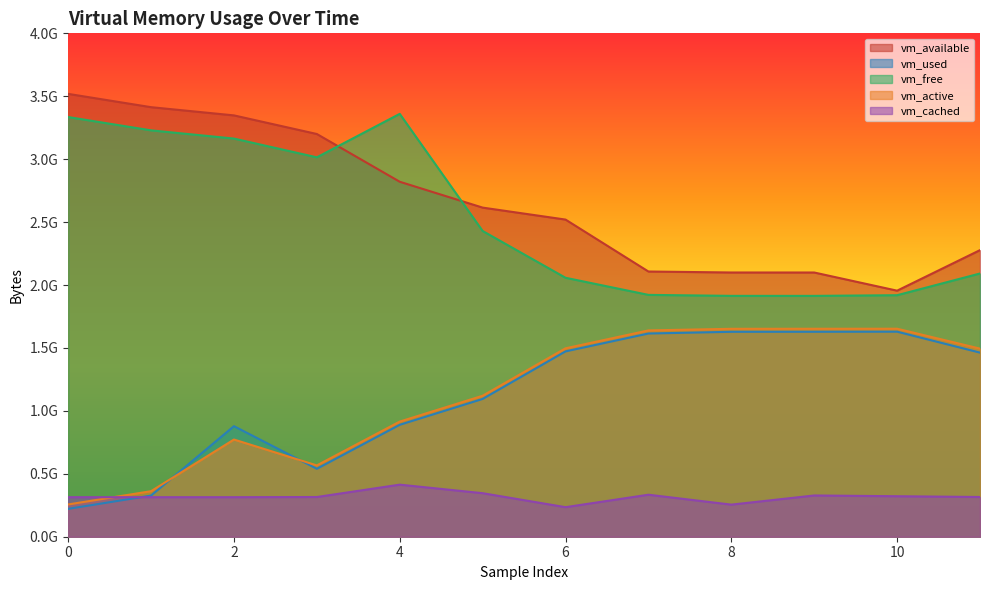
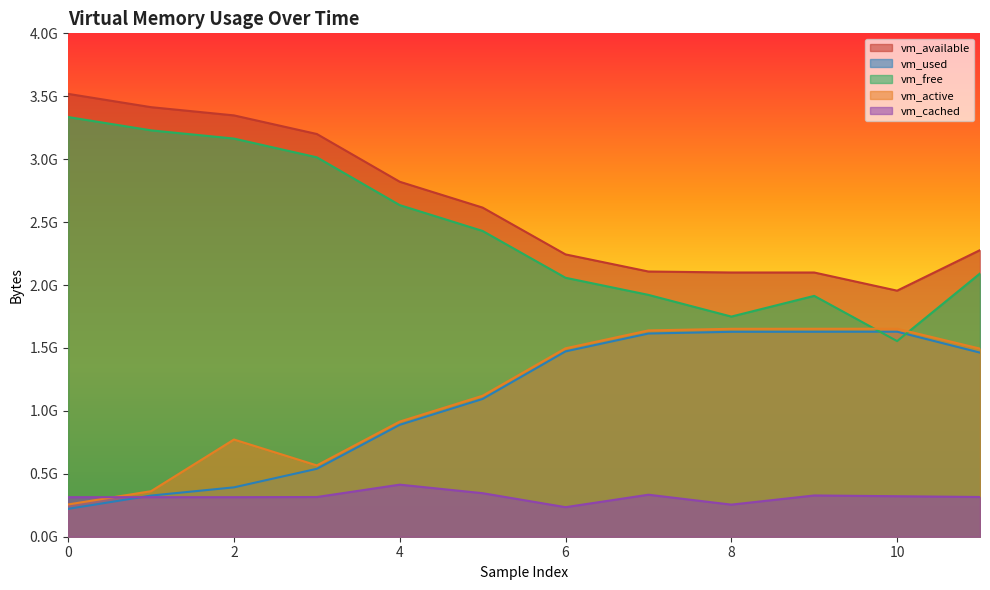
vm_used, 2: 880000000 -> 390000000
vm_free, 4: 3360000000 -> 2640000000
vm_available, 6: 2520000000 -> 2240000000
vm_free, 8: 1910000000 -> 1750000000
vm_free, 10: 1920000000 -> 1550000000
